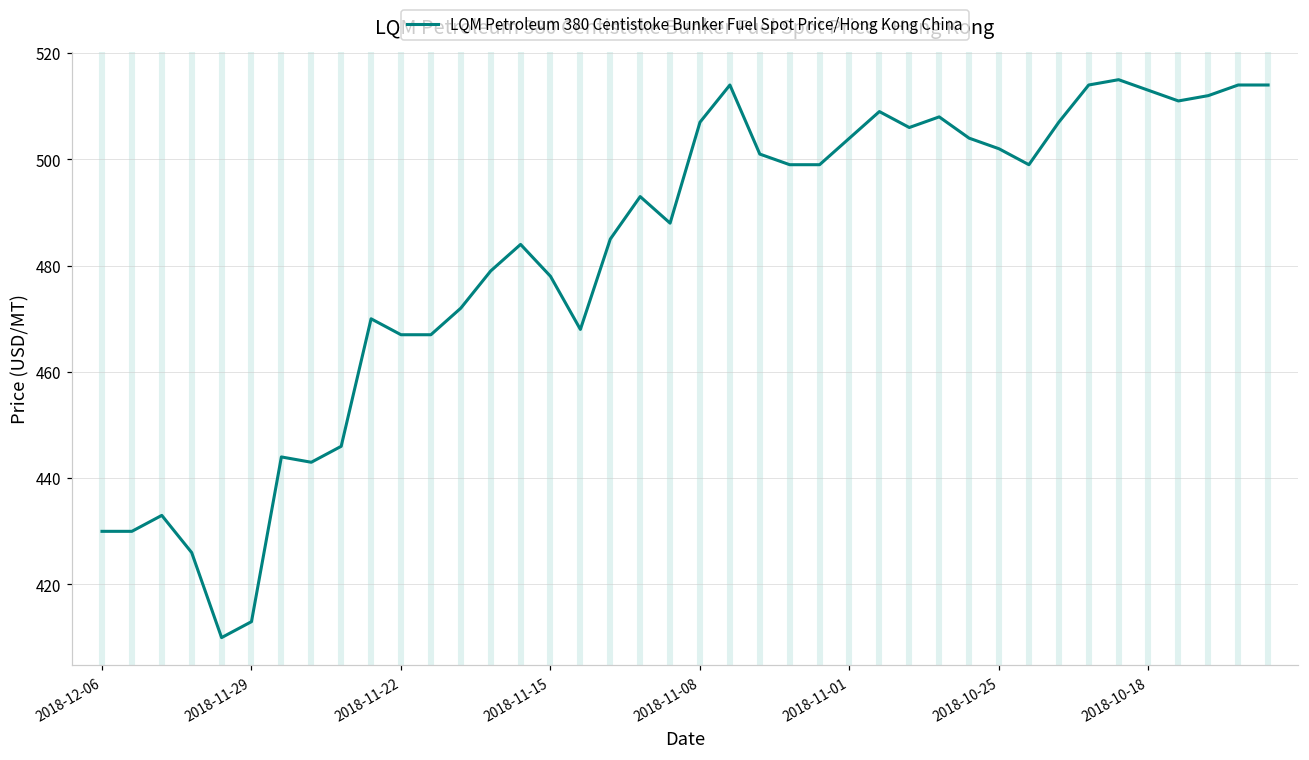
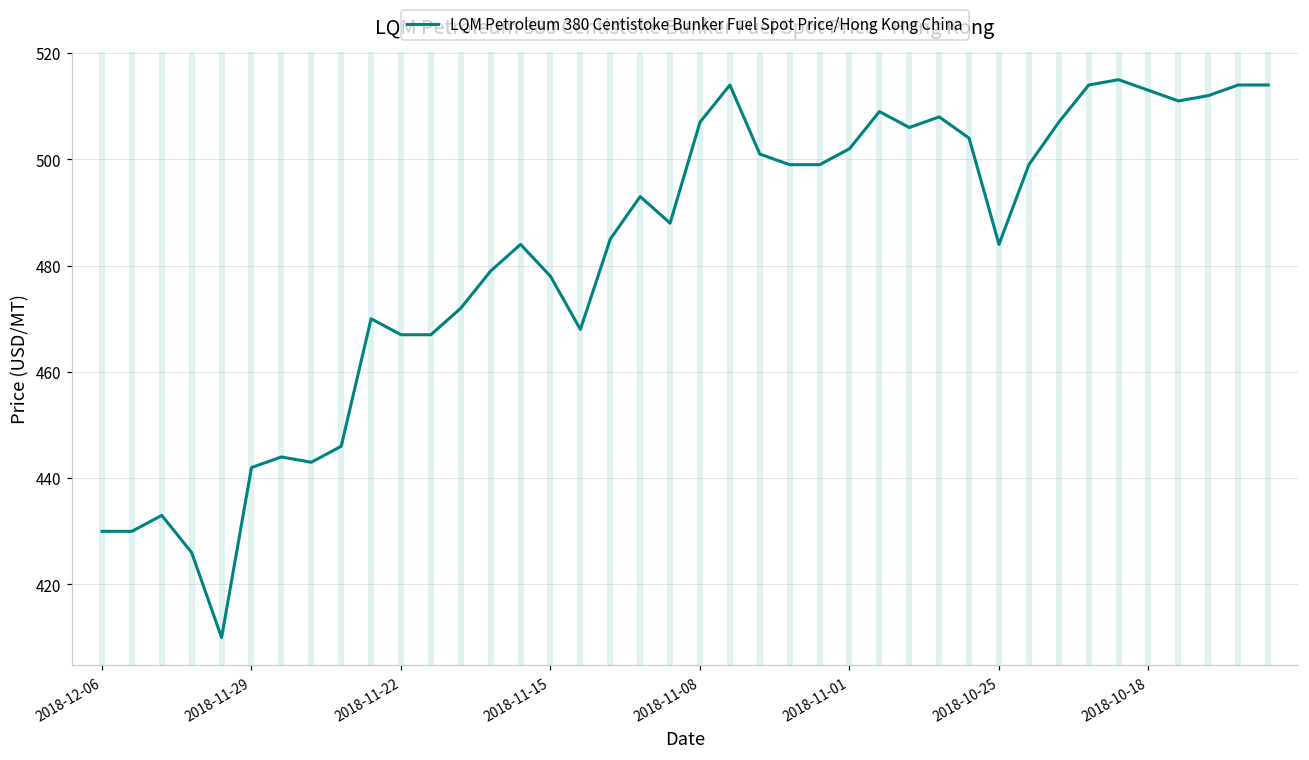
2018-11-29: 413 -> 442
2018-11-01: 504 -> 502
2018-10-25: 502 -> 484
